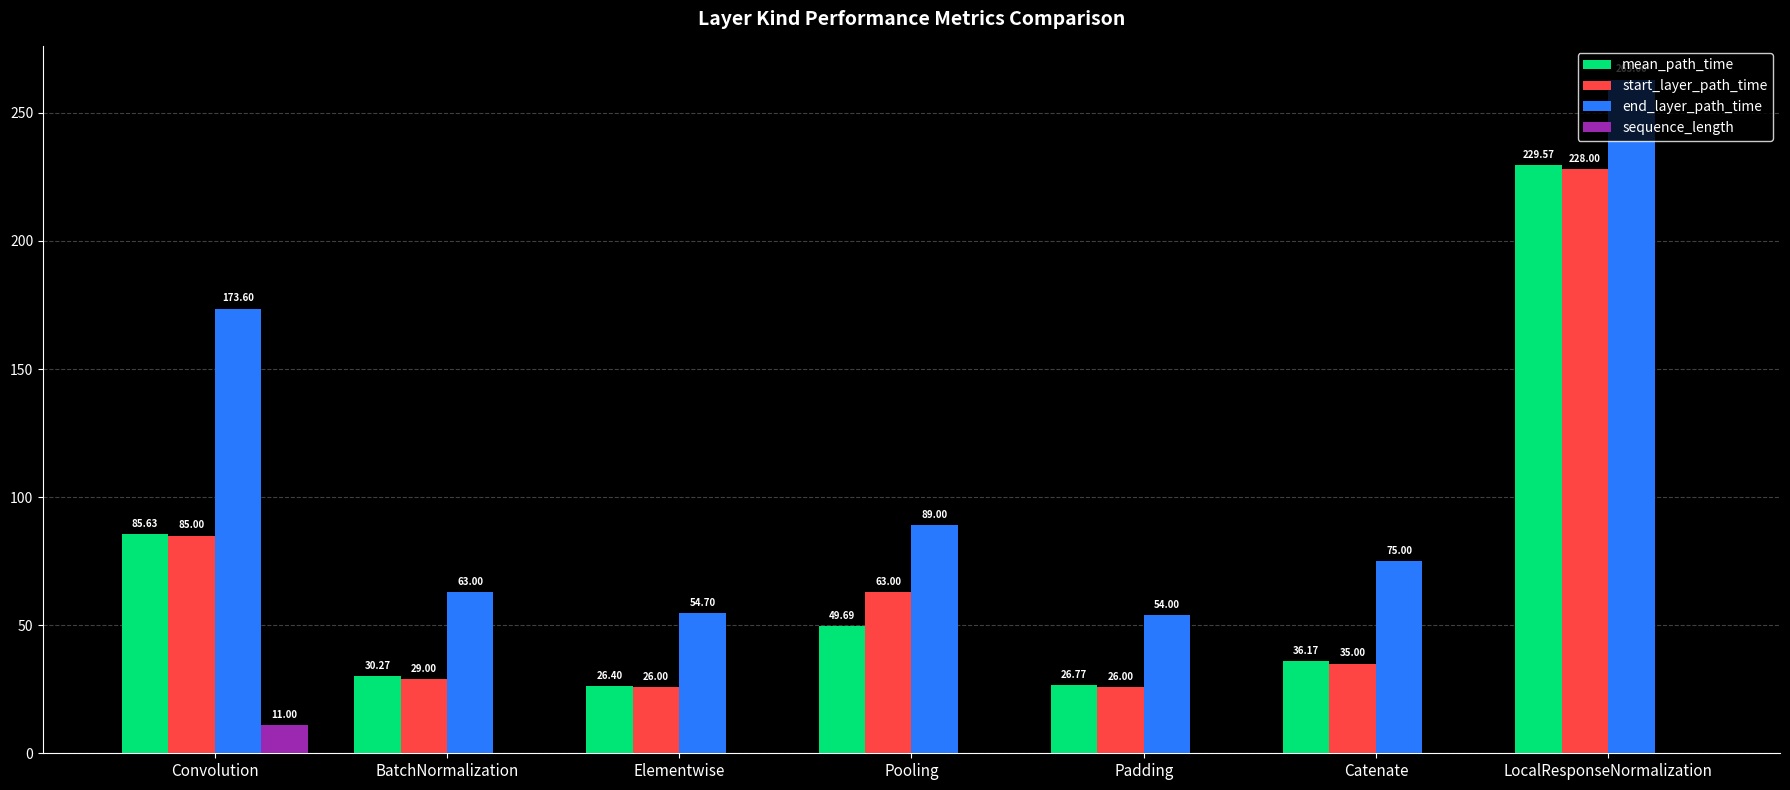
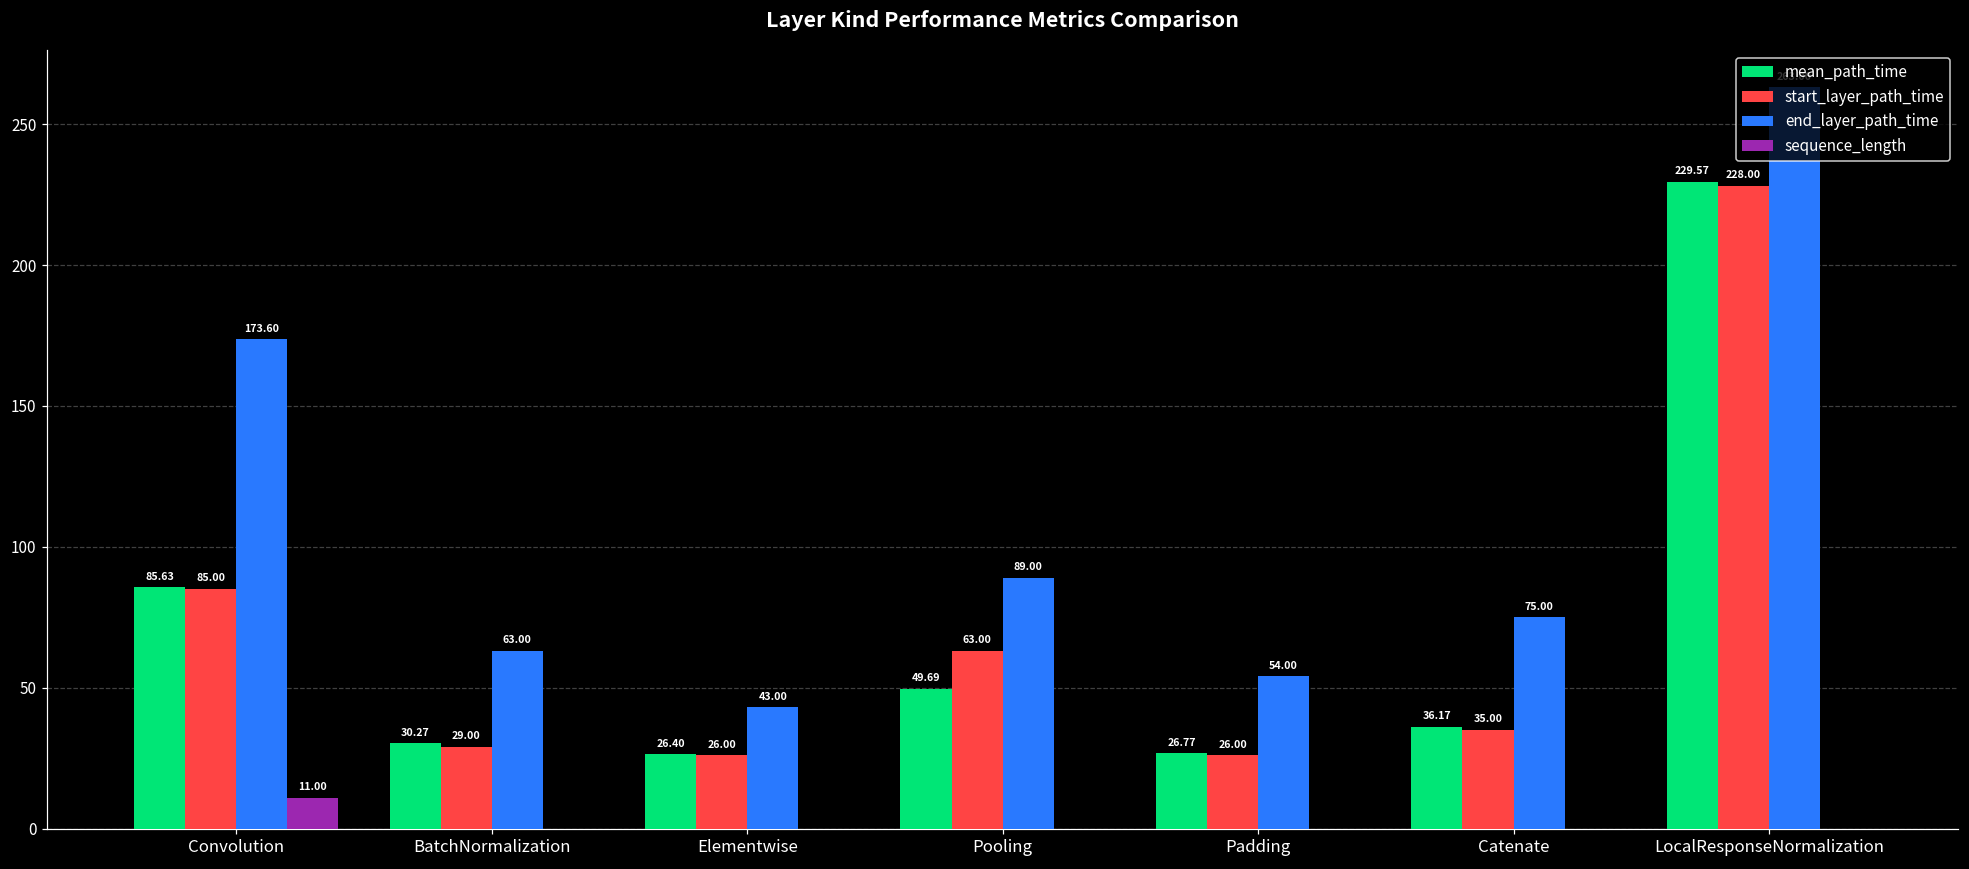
end_layer_path_time, Elementwise: 54.70 -> 43.00
